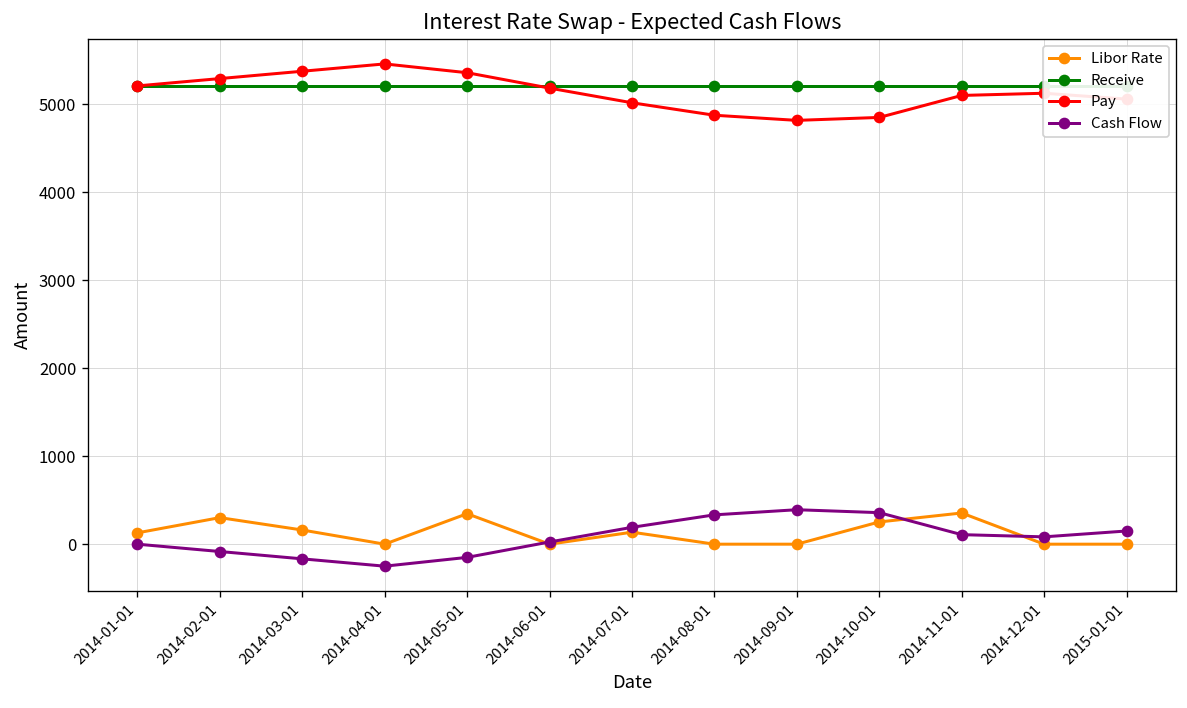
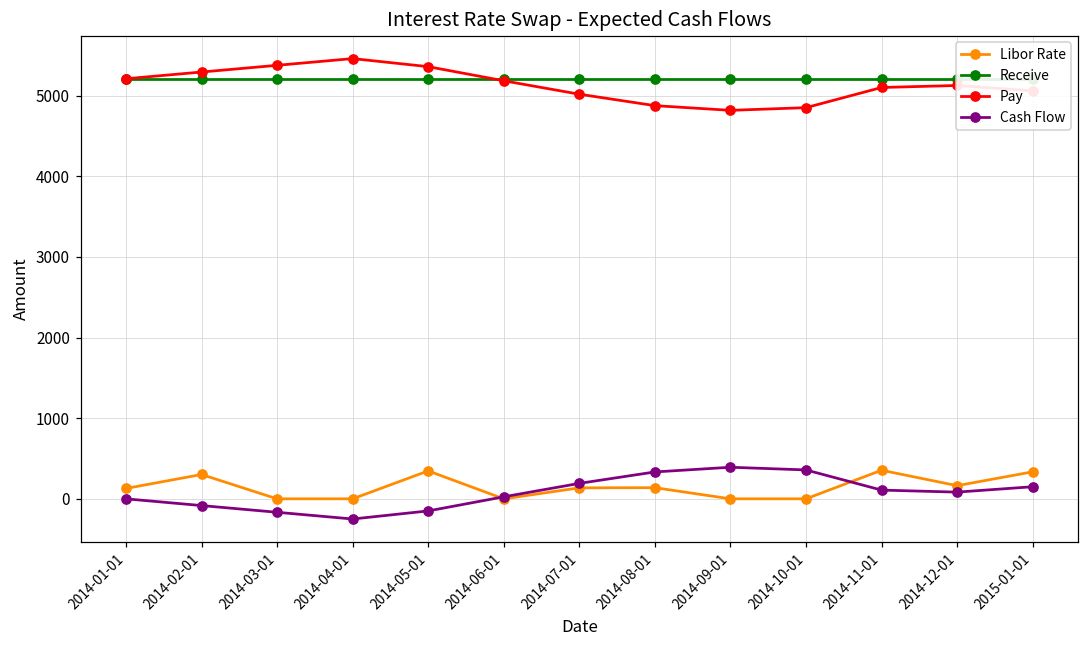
Libor Rate, 2014-03-01: 200 -> 0
Libor Rate, 2014-08-01: 0 -> 100
Libor Rate, 2014-10-01: 300 -> 0
Libor Rate, 2014-12-01: 0 -> 200
Libor Rate, 2015-01-01: 0 -> 300
